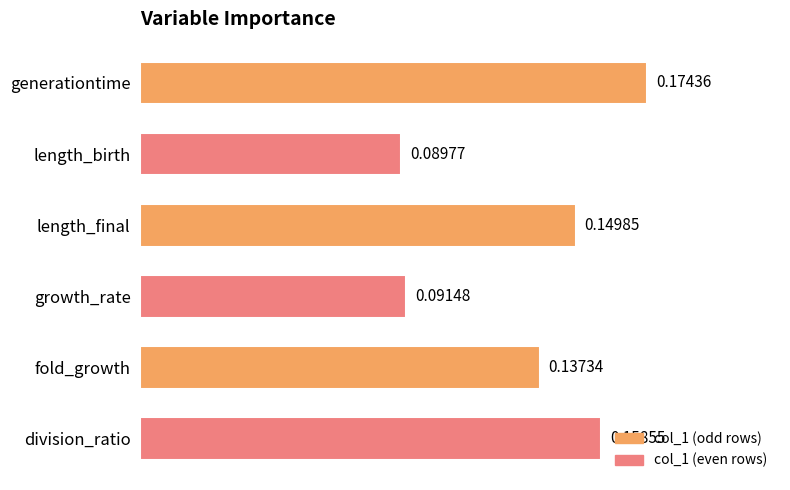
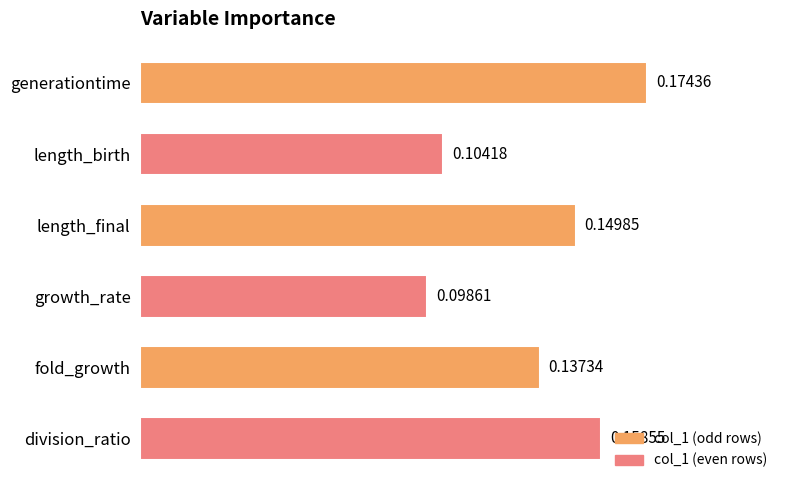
length_birth: 0.08977 -> 0.10418
growth_rate: 0.09148 -> 0.09861
